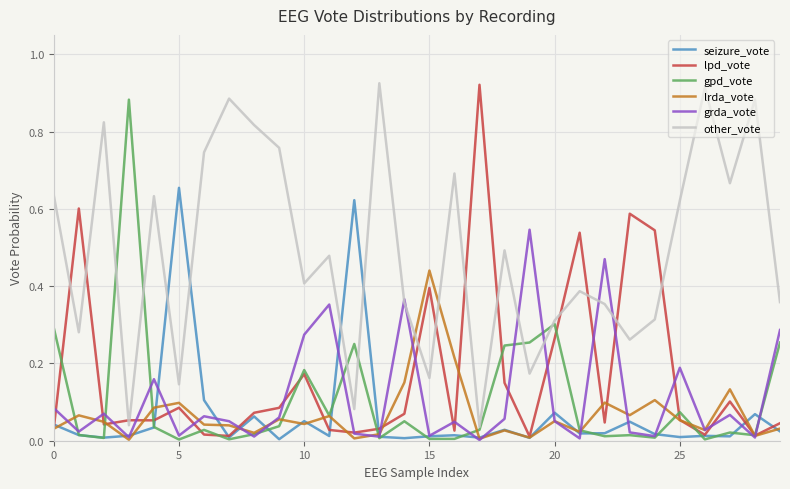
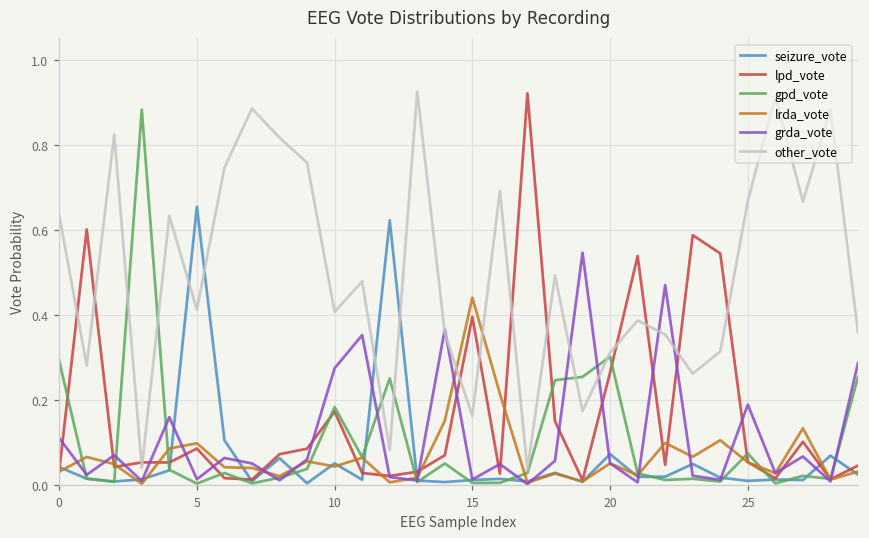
grda_vote, 0: 0.08 -> 0.11
other_vote, 5: 0.15 -> 0.41
other_vote, 25: 0.62 -> 0.67
